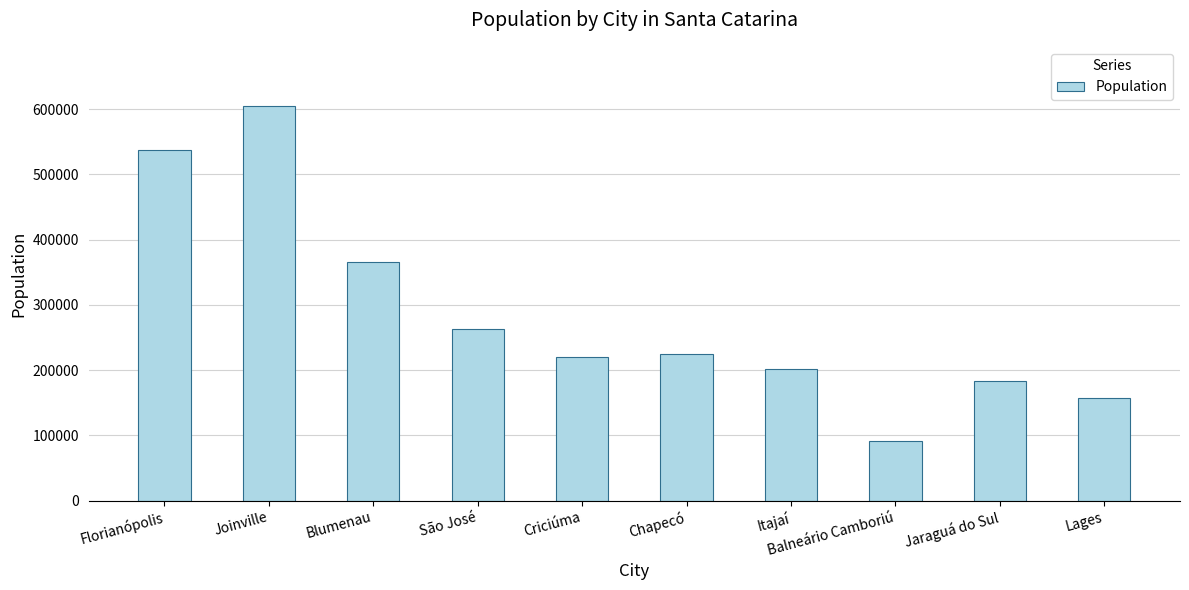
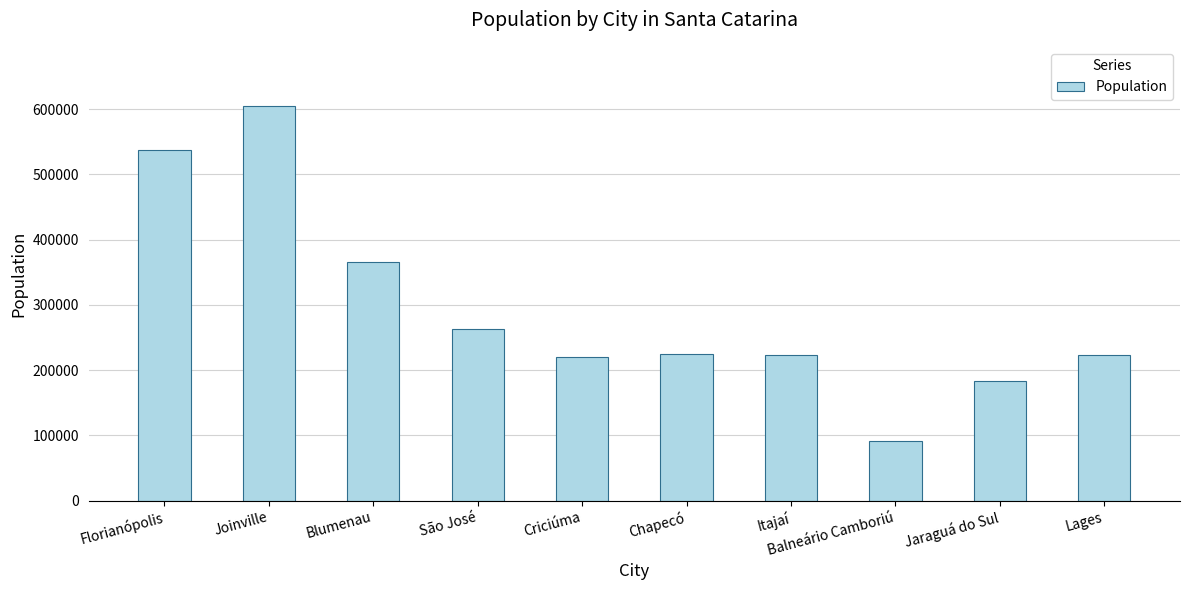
Itajaí: 200000 -> 220000
Lages: 160000 -> 220000
